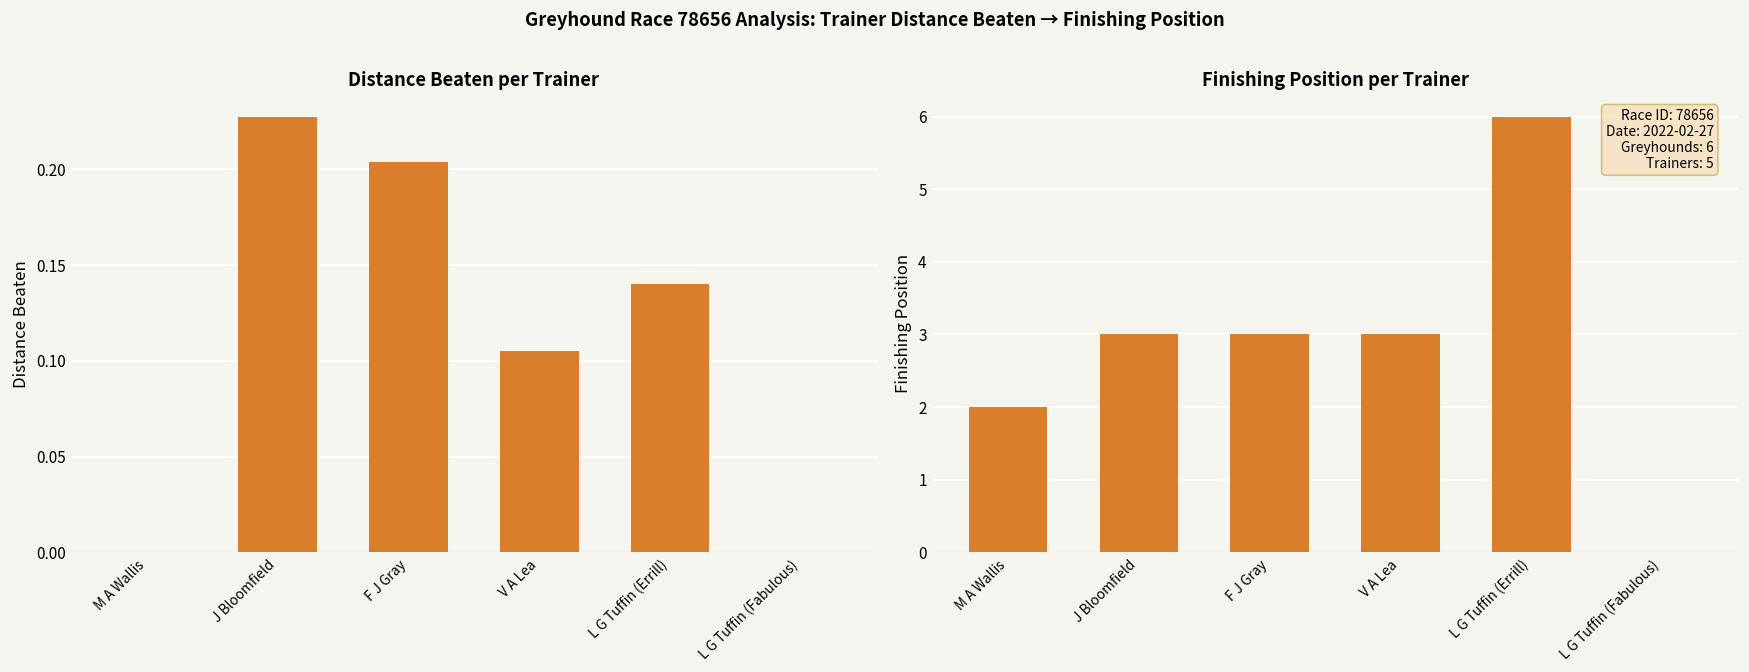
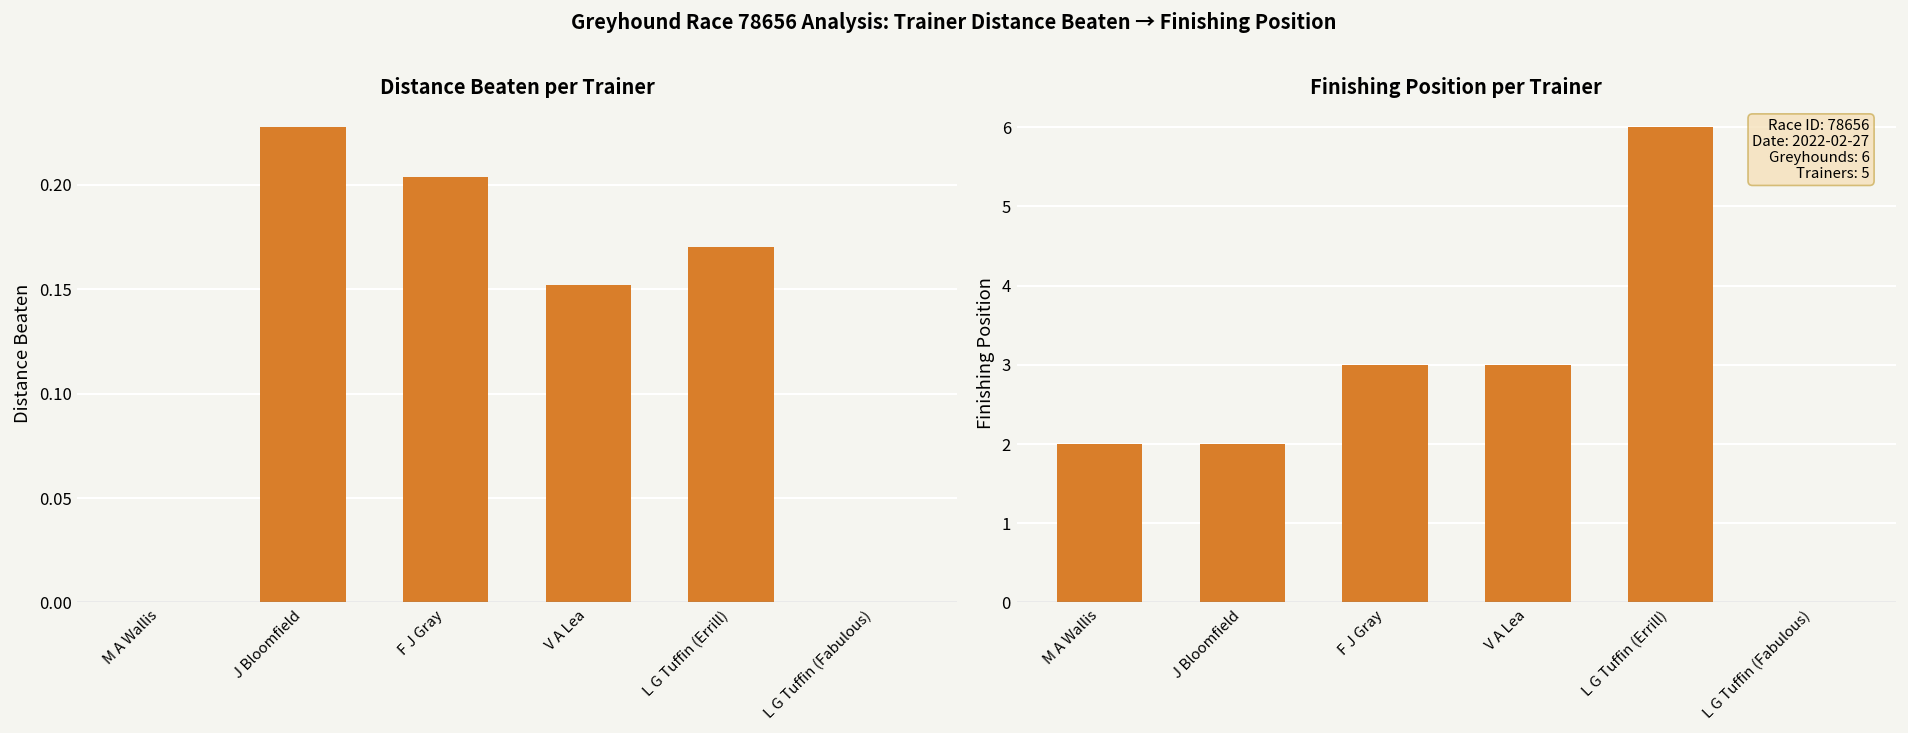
Distance Beaten per Trainer, V A Lea: 0.105 -> 0.152
Distance Beaten per Trainer, L G Tuffin (Errill): 0.14 -> 0.17
Finishing Position per Trainer, J Bloomfield: 3 -> 2
